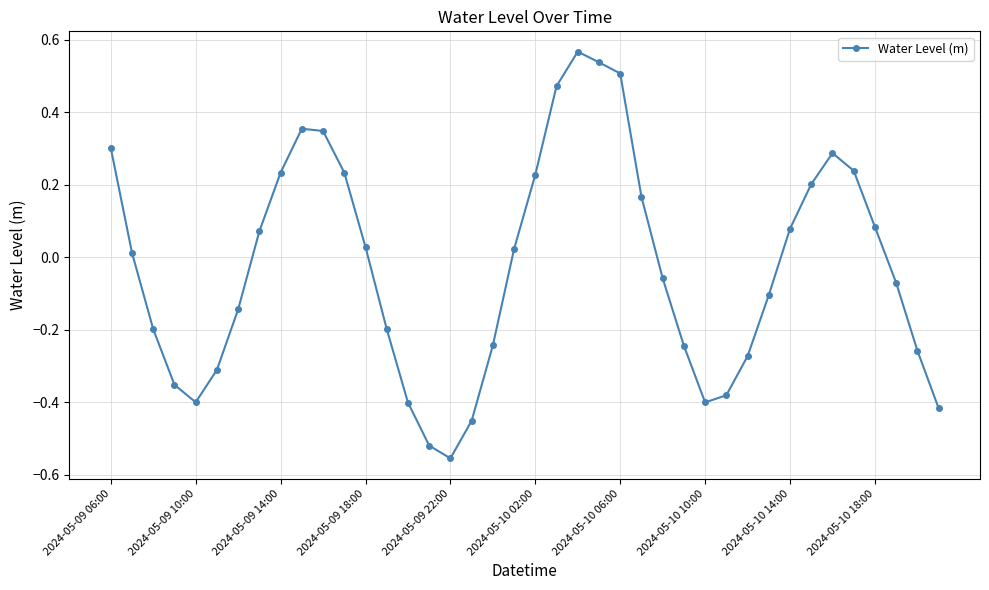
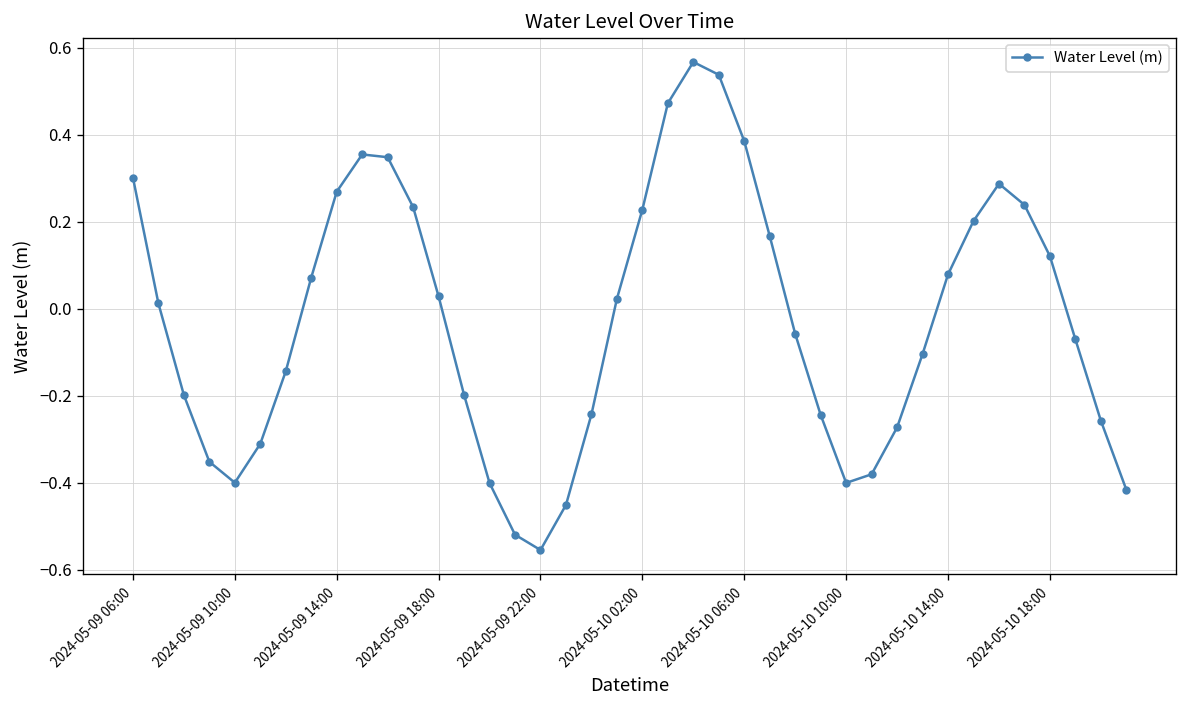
2024-05-09 14:00: 0.23 -> 0.27
2024-05-10 06:00: 0.51 -> 0.38
2024-05-10 18:00: 0.08 -> 0.12
